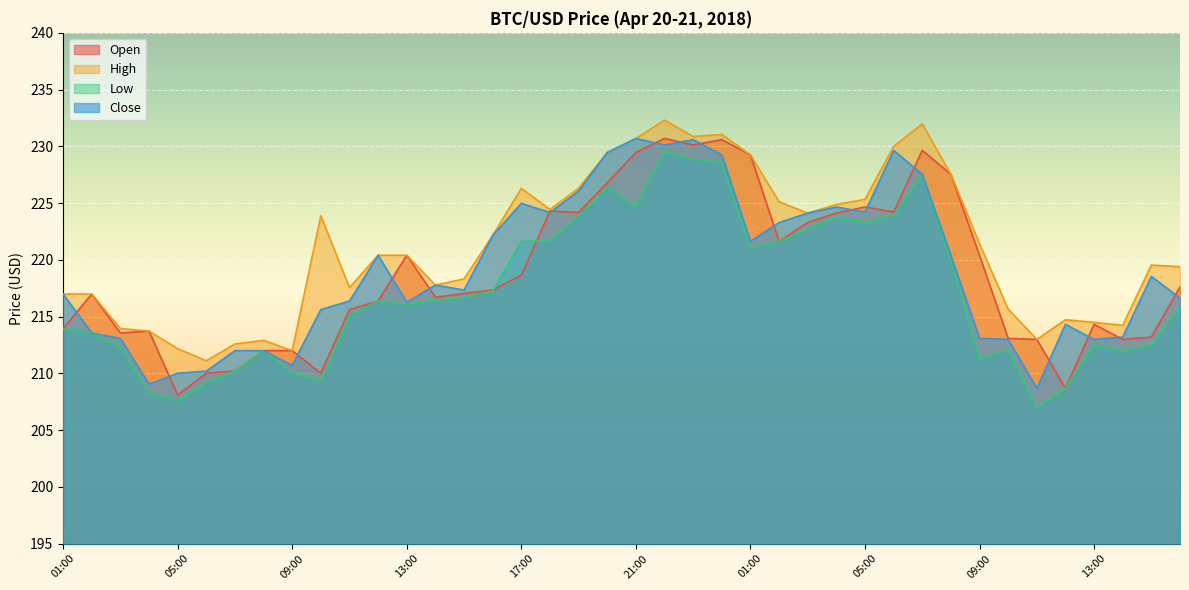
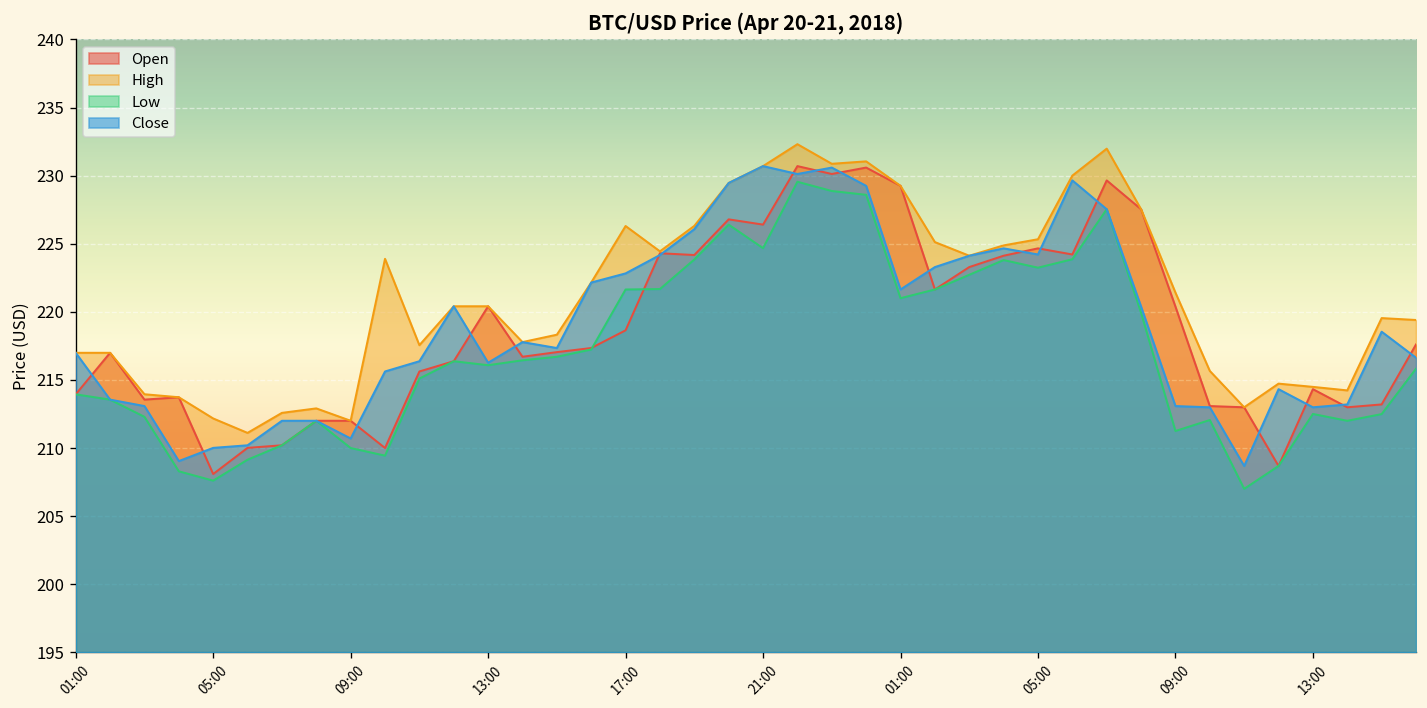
Close, 17:00: 225.0 -> 222.8
Open, 21:00: 229.5 -> 226.4
